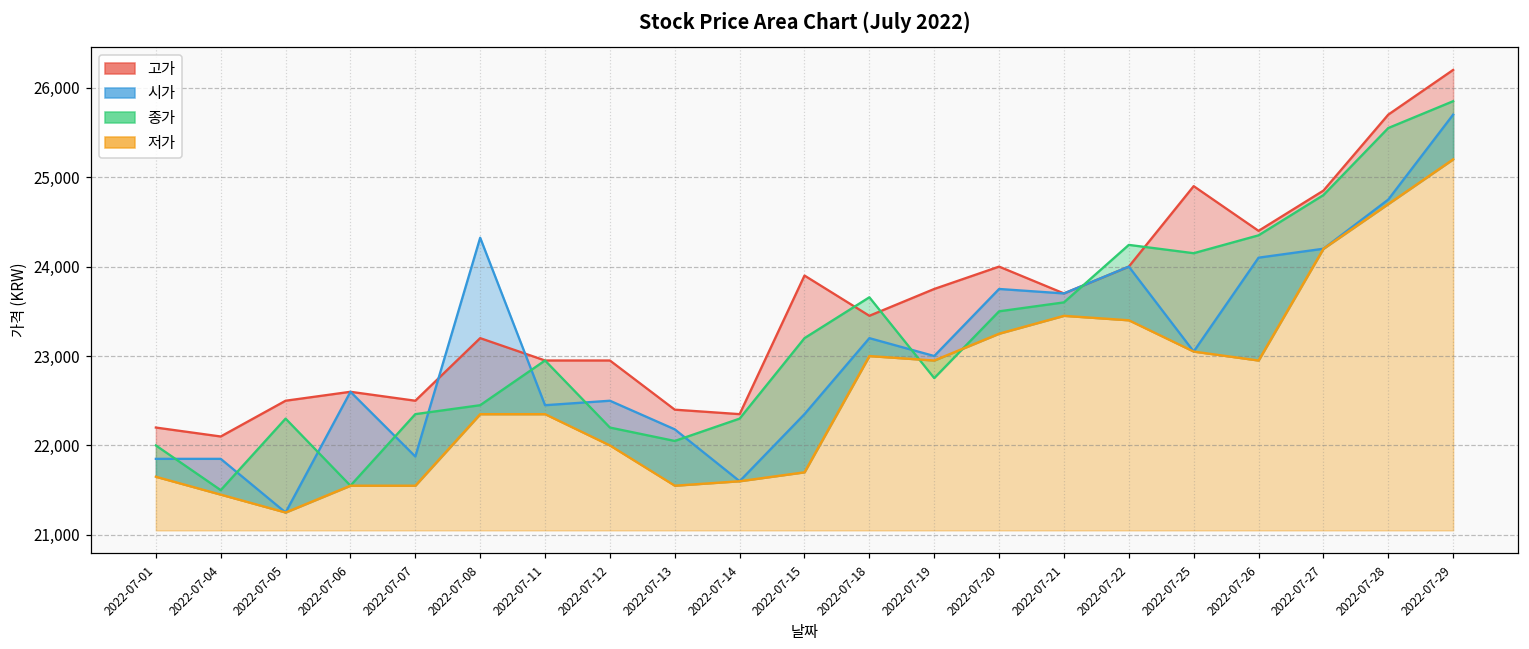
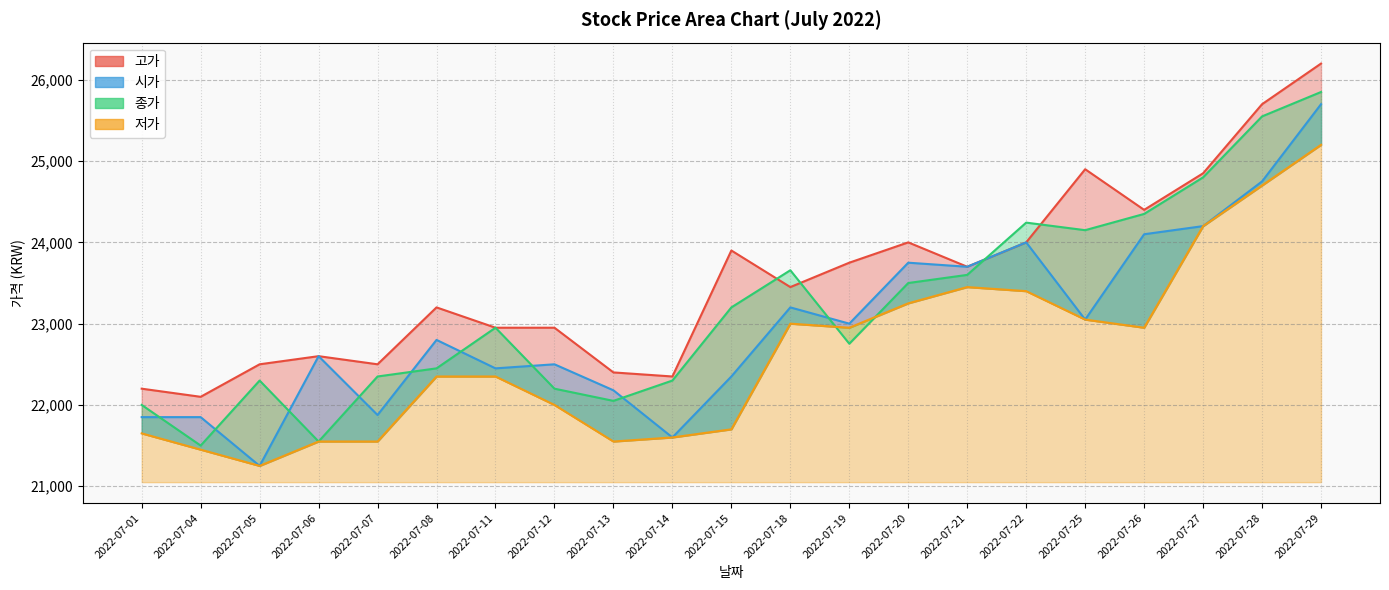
시가, 2022-07-08: 24,300 -> 22,800
